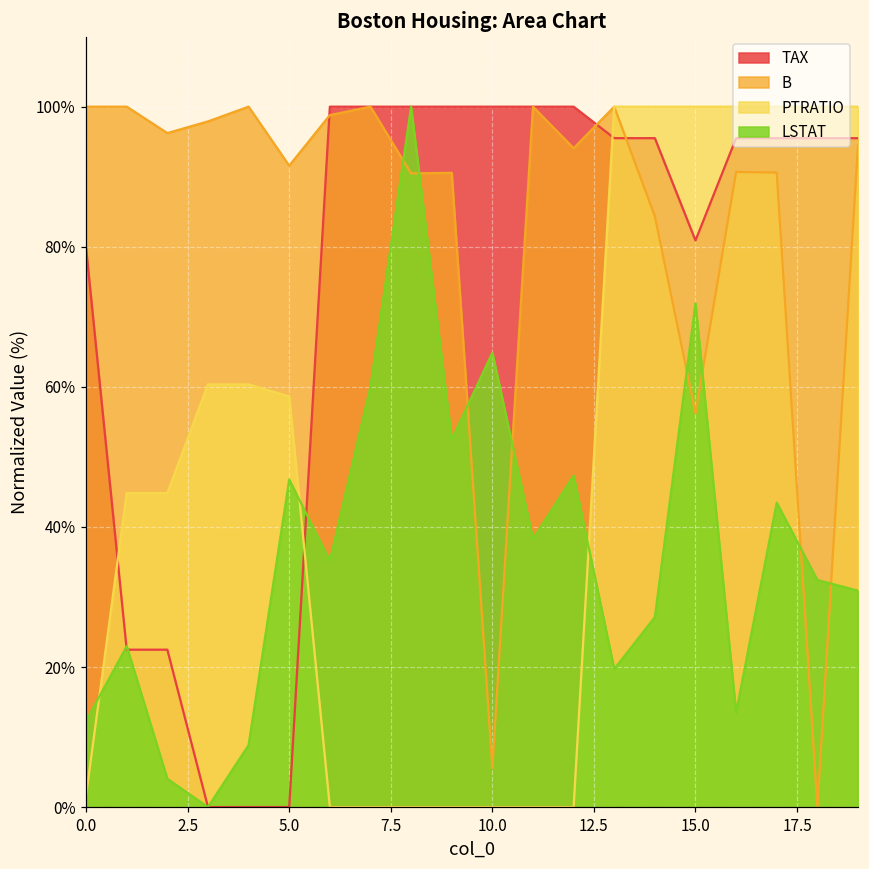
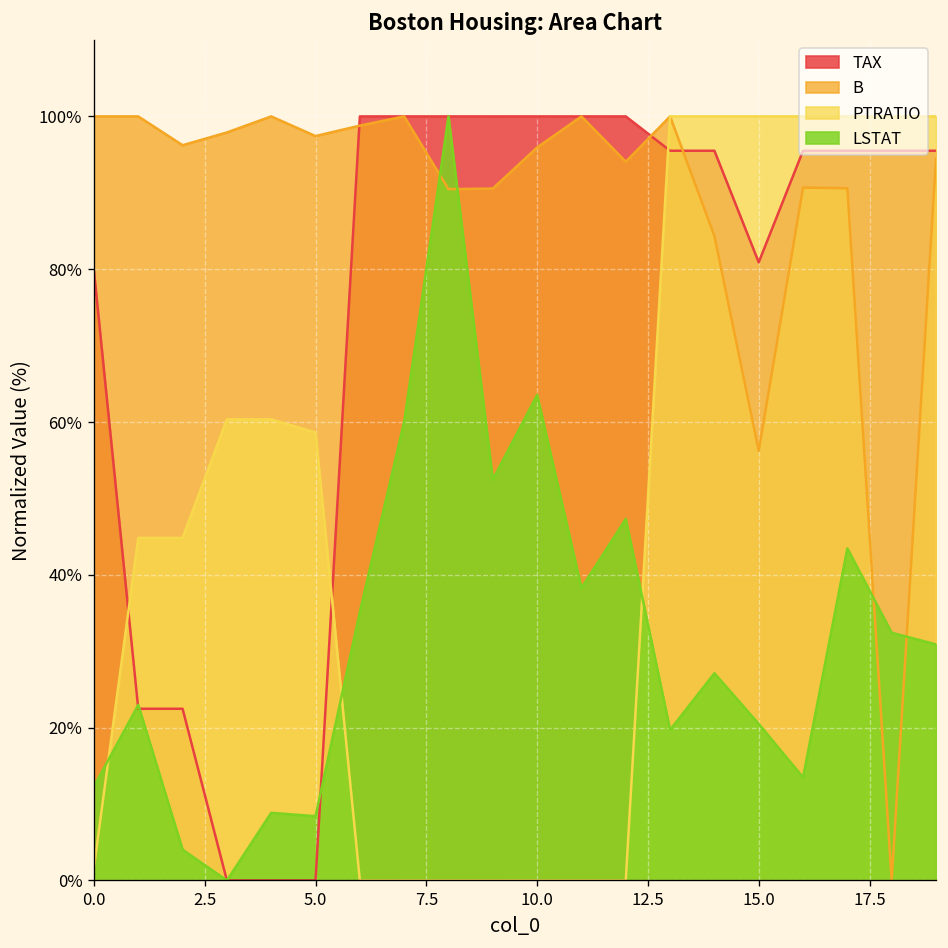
B, 5.0: 92% -> 97%
LSTAT, 5.0: 47% -> 8%
B, 10.0: 6% -> 96%
LSTAT, 10.0: 65% -> 64%
LSTAT, 15.0: 72% -> 20%
